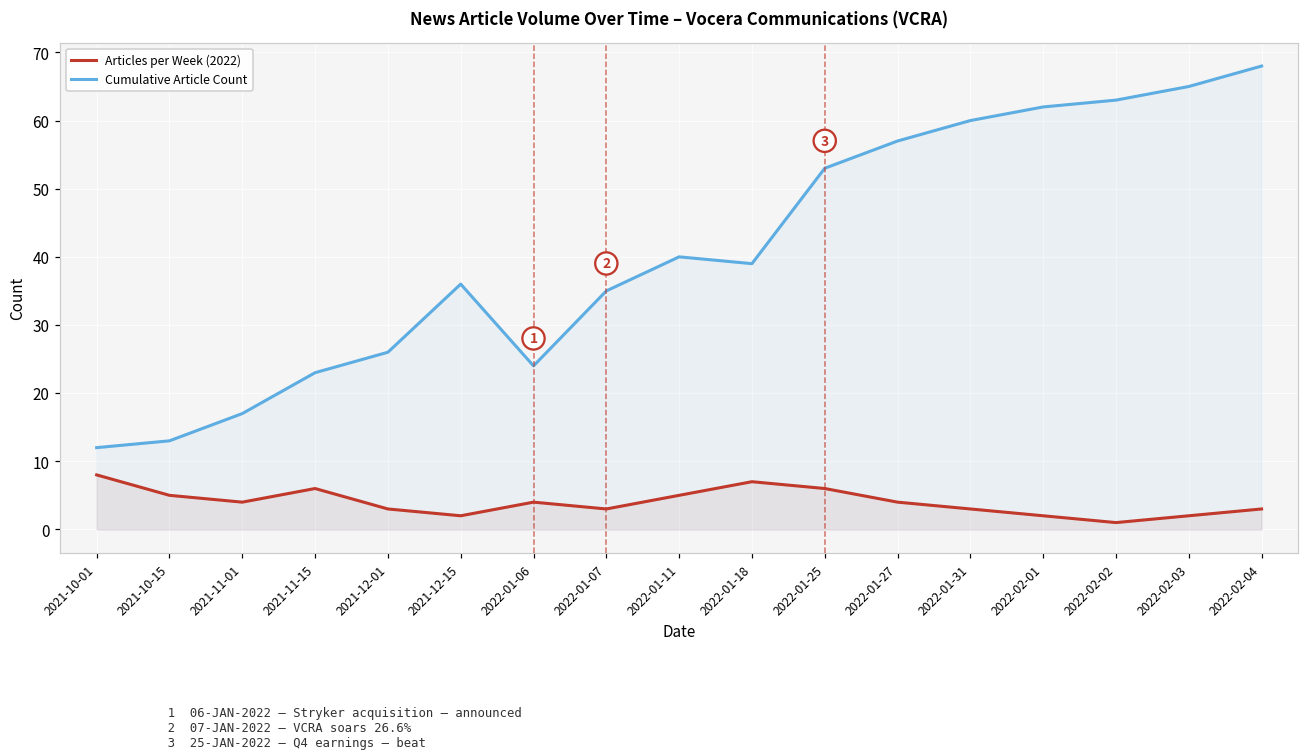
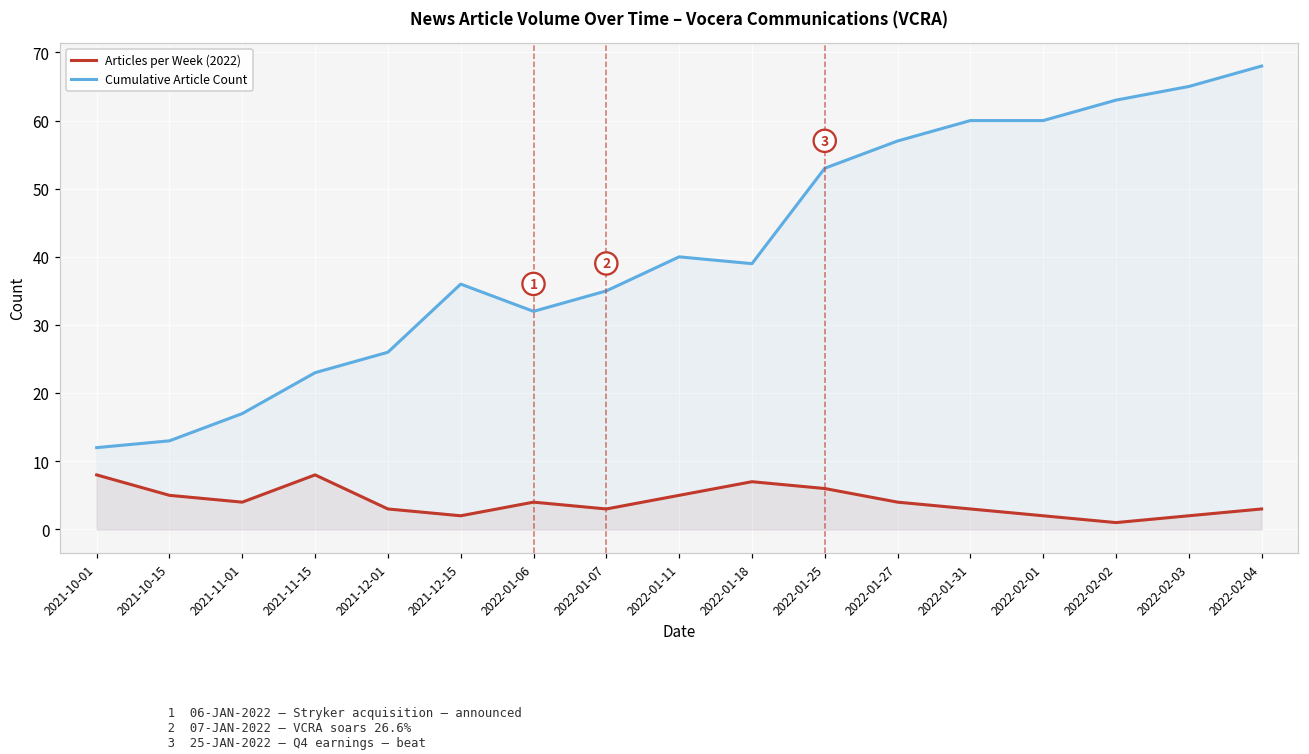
Articles per Week (2022), 2021-11-15: 6 -> 8
Cumulative Article Count, 2022-01-06: 24 -> 32
Cumulative Article Count, 2022-02-01: 62 -> 60
